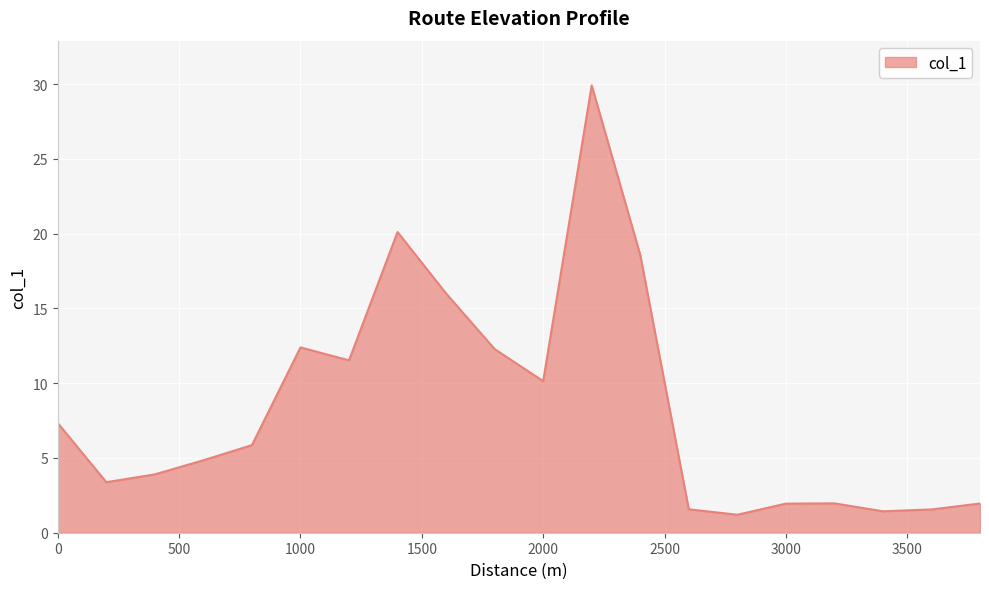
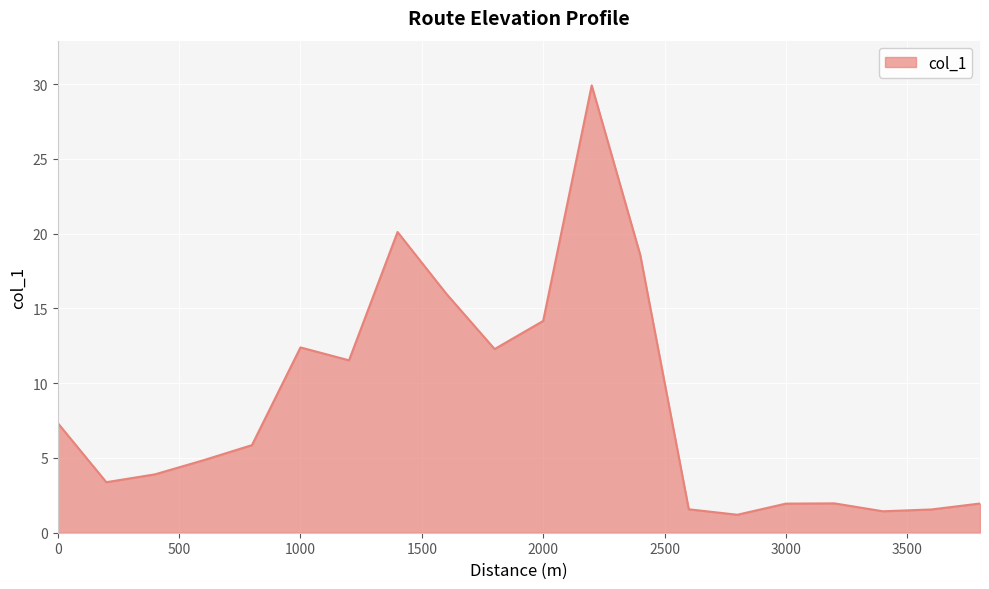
2000: 10.1 -> 14.2
